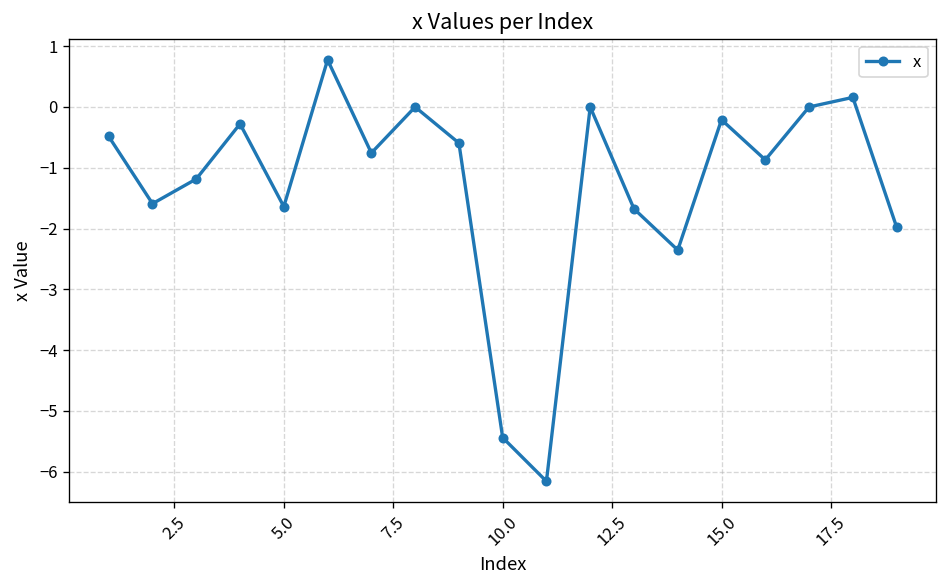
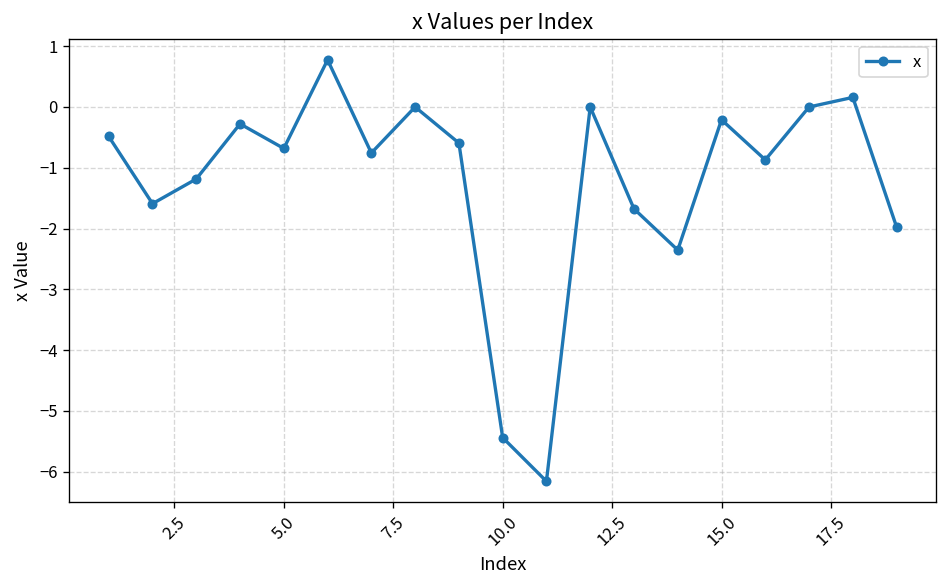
5.0: -1.6 -> -0.7
